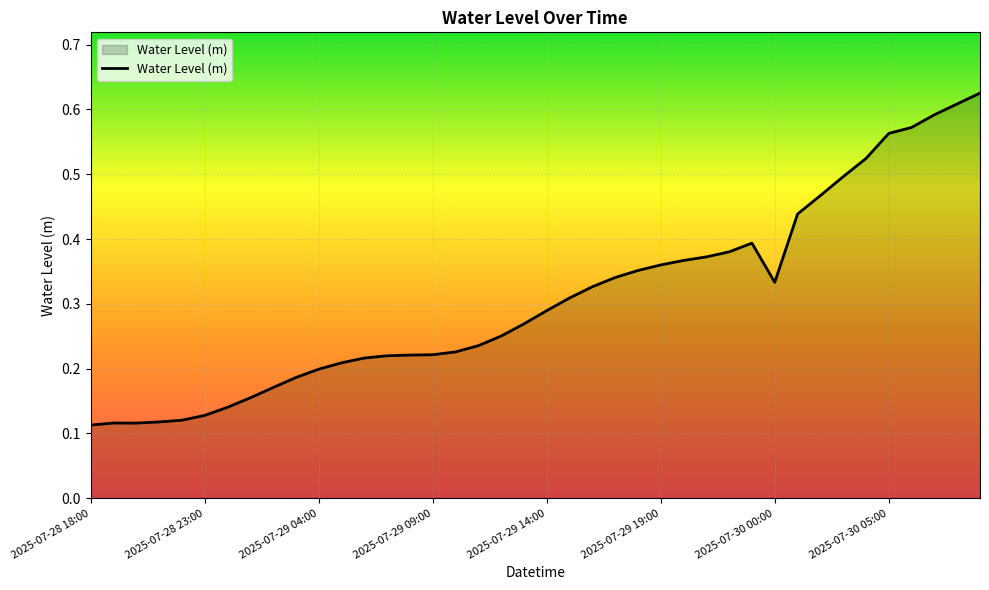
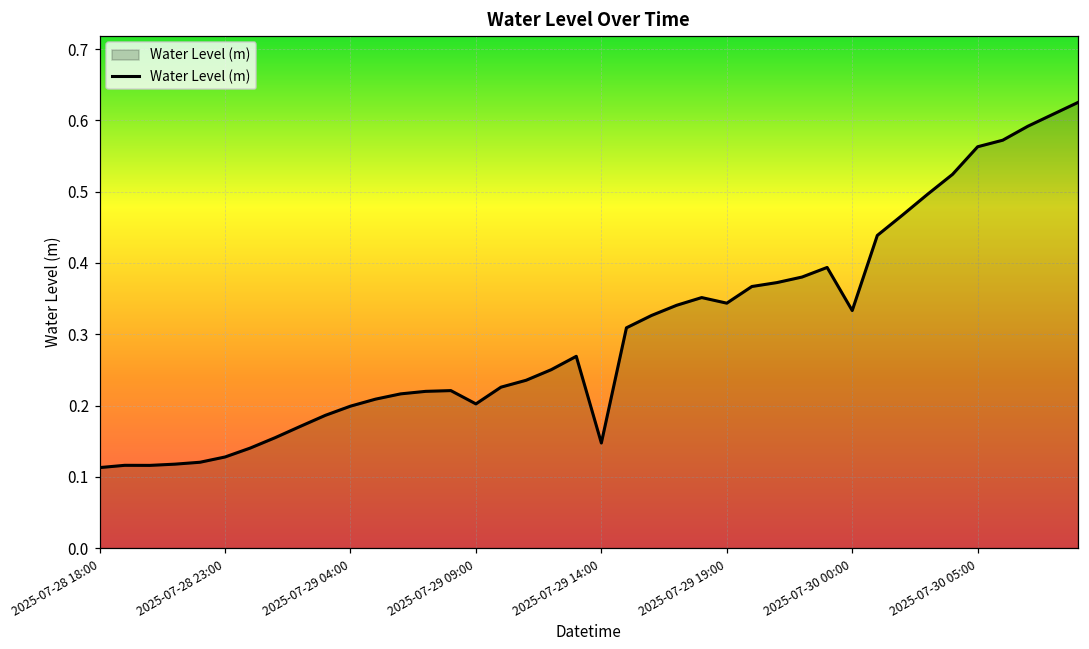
2025-07-29 09:00: 0.22 -> 0.20
2025-07-29 14:00: 0.29 -> 0.15
2025-07-29 19:00: 0.36 -> 0.34
